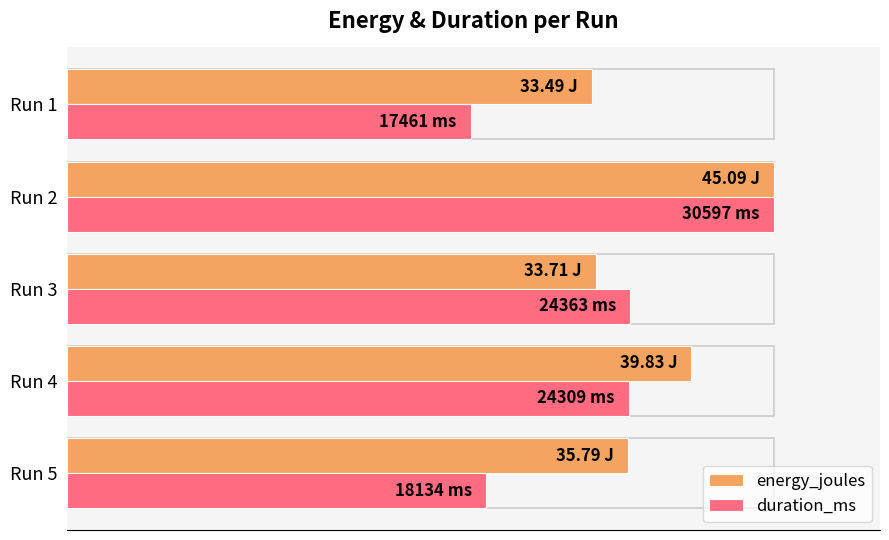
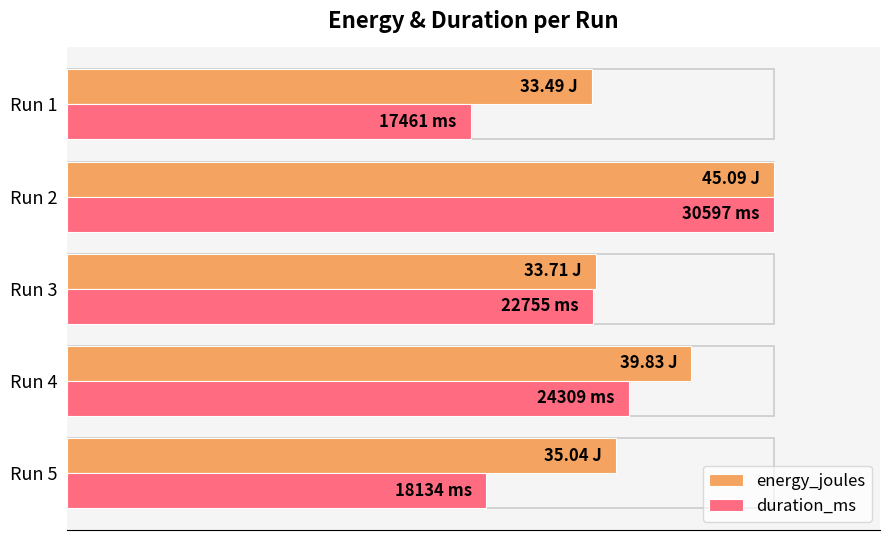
duration_ms, Run 3: 24363 -> 22755
energy_joules, Run 5: 35.79 -> 35.04
